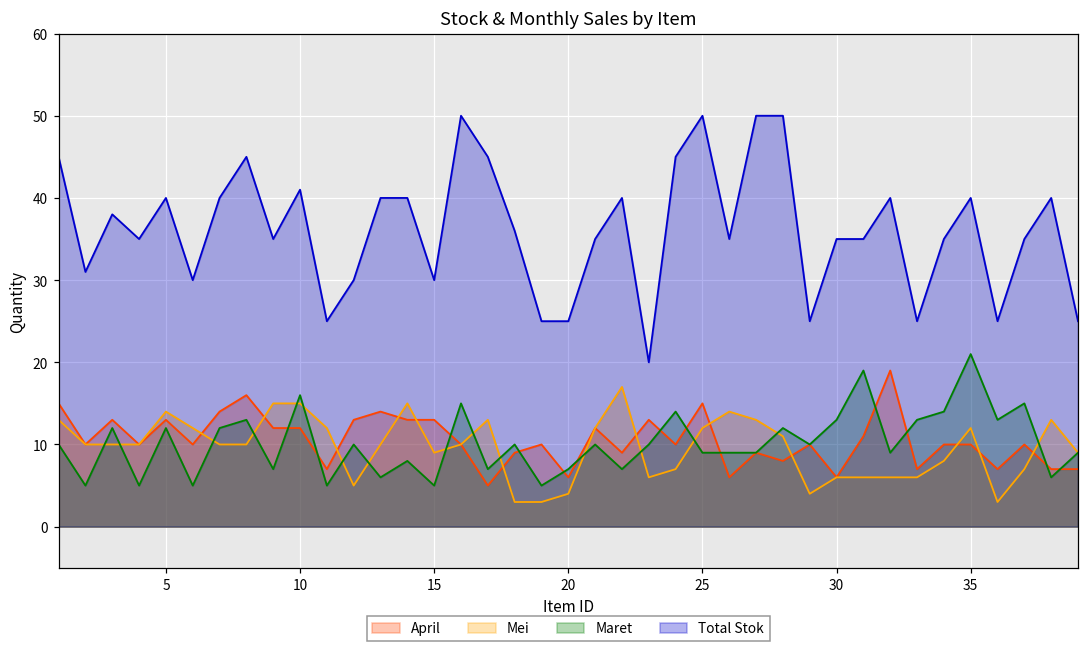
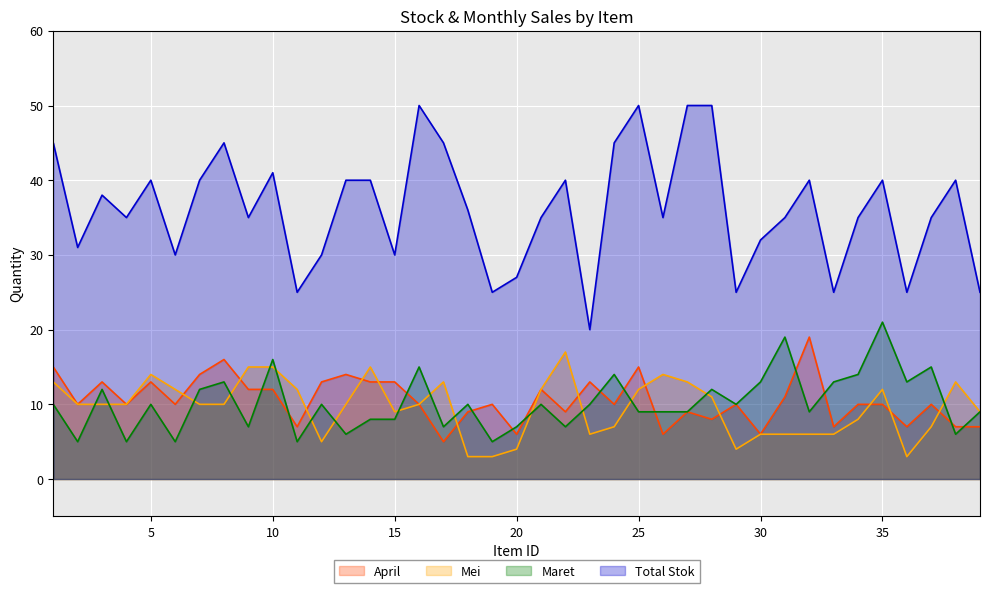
Maret, 5: 12 -> 10
Maret, 15: 5 -> 8
Total Stok, 20: 25 -> 27
Total Stok, 30: 35 -> 32
